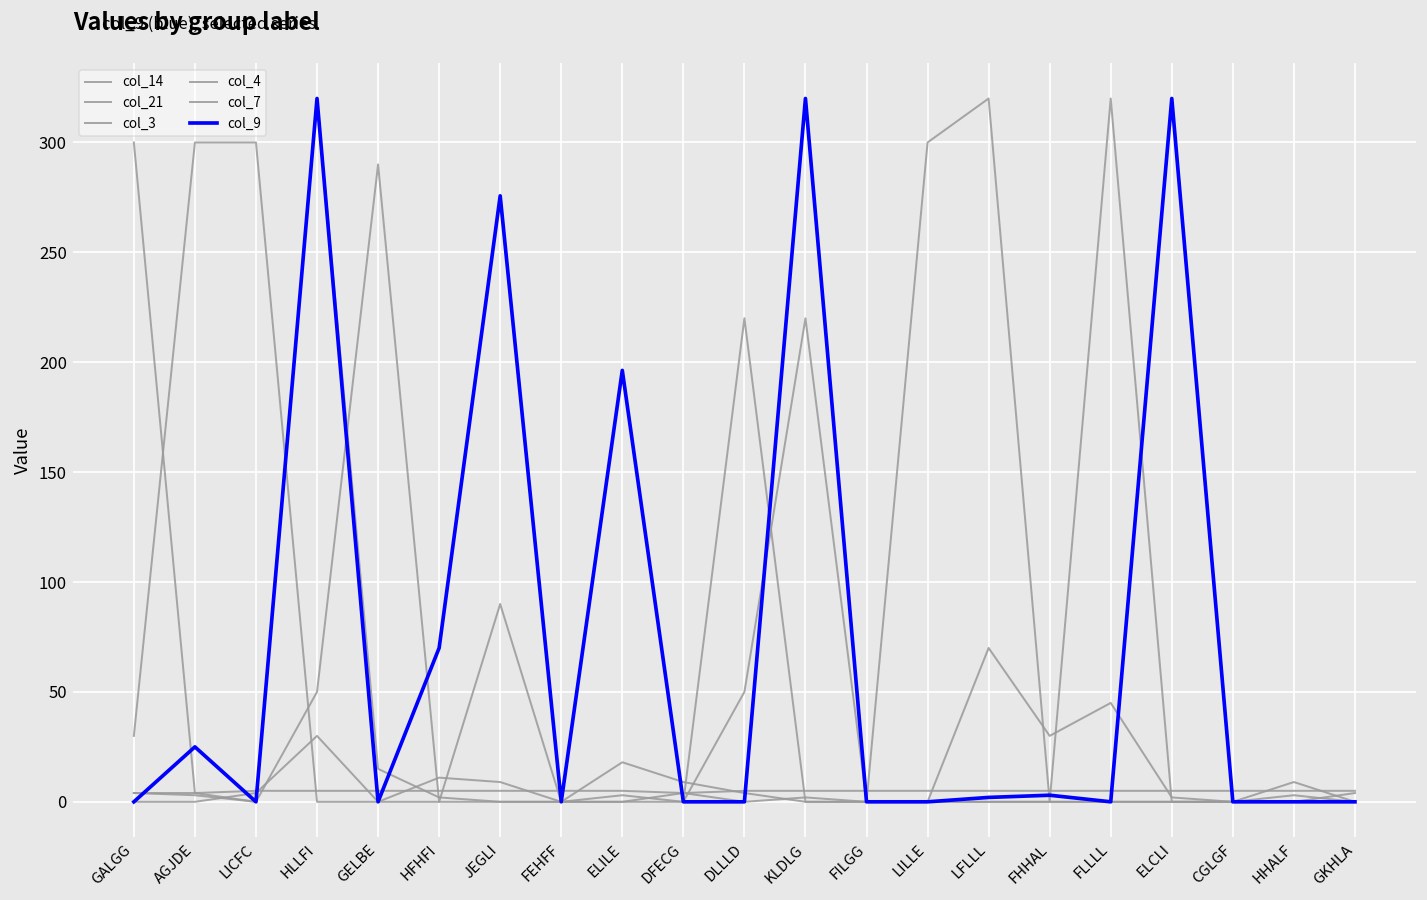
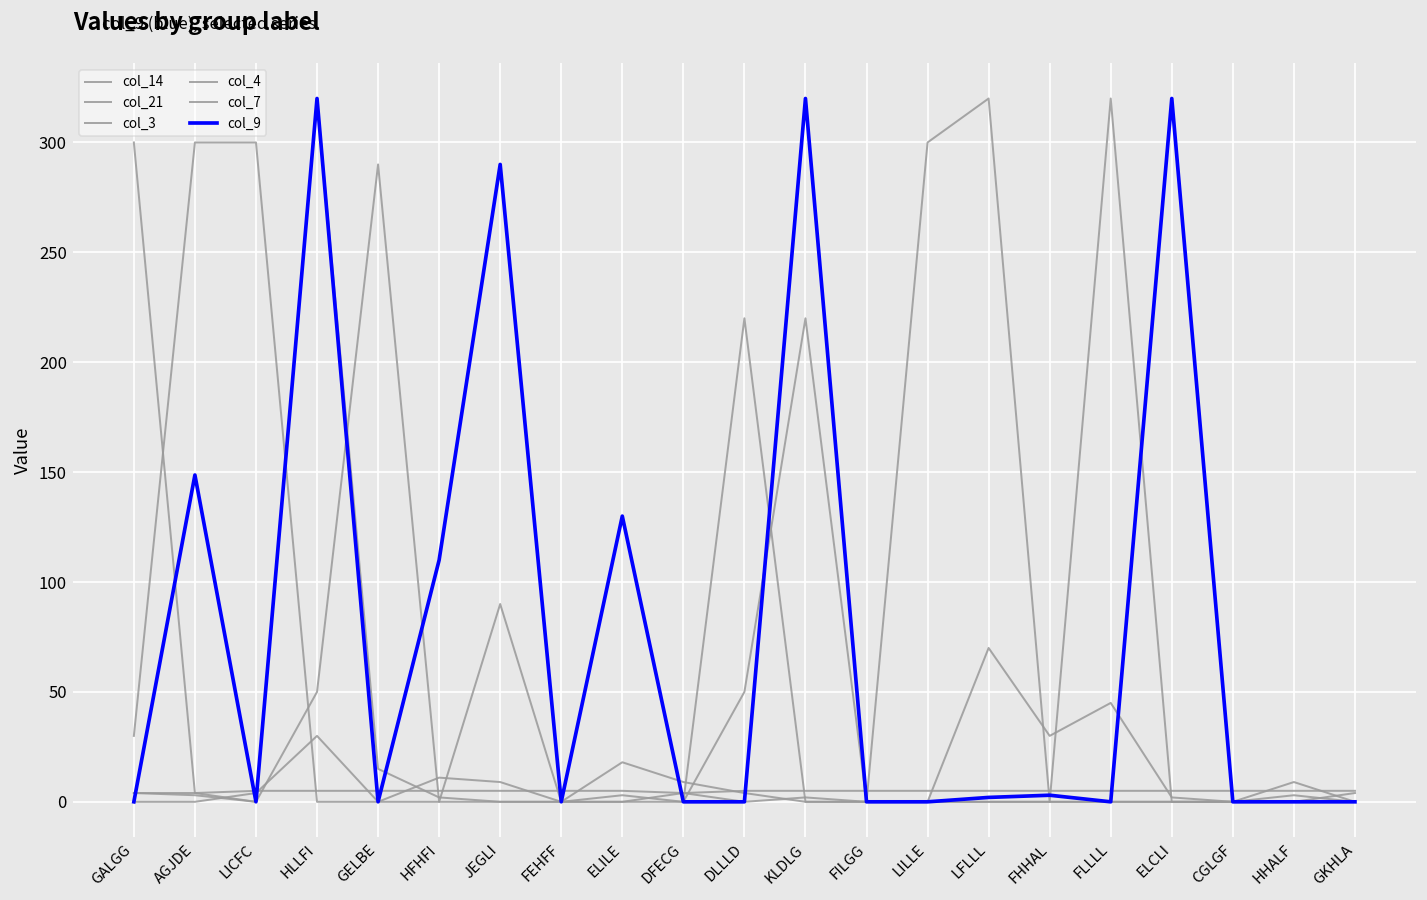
col_9, AGJDE: 25 -> 149
col_9, HFHFI: 70 -> 110
col_9, JEGLI: 276 -> 290
col_9, ELILE: 196 -> 130
